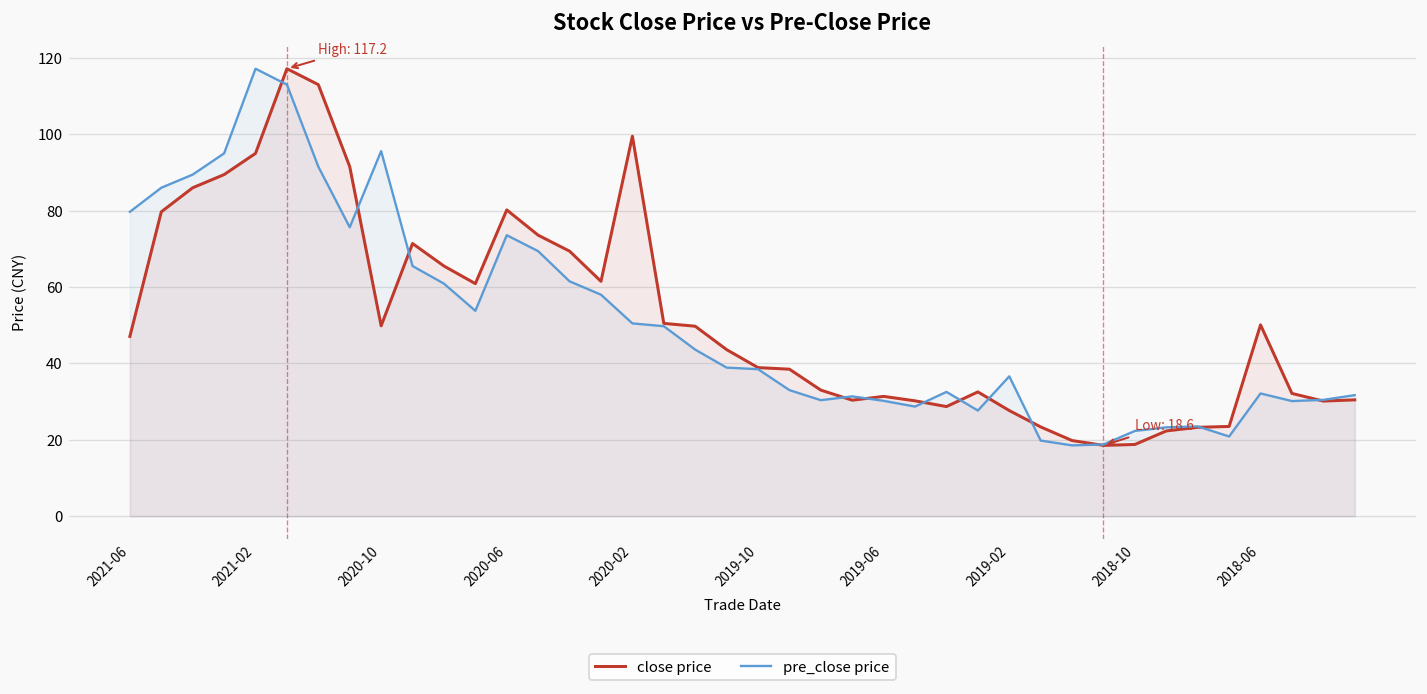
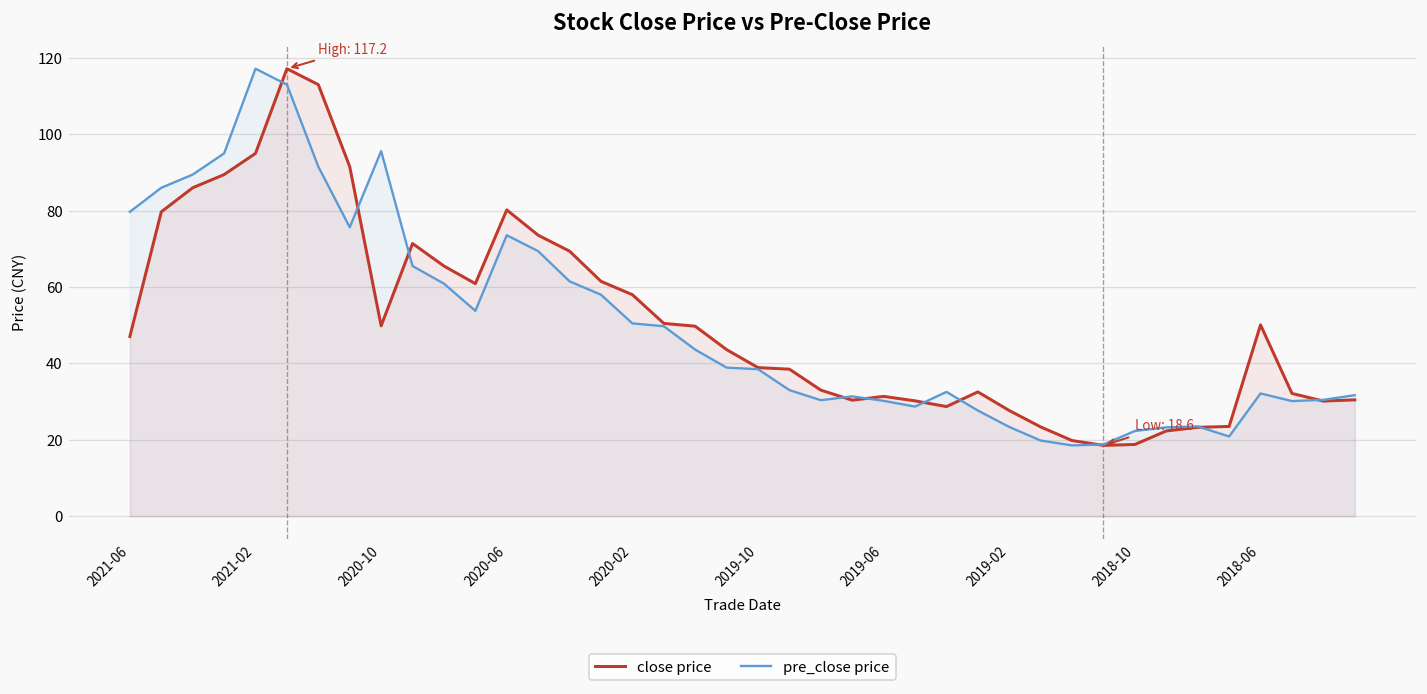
close price, 2020-02: 100 -> 58
pre_close price, 2019-02: 37 -> 23
